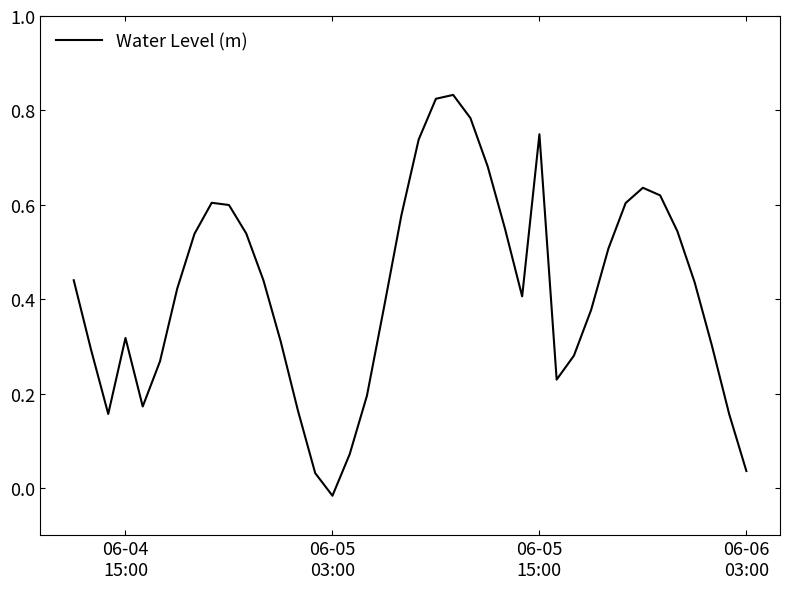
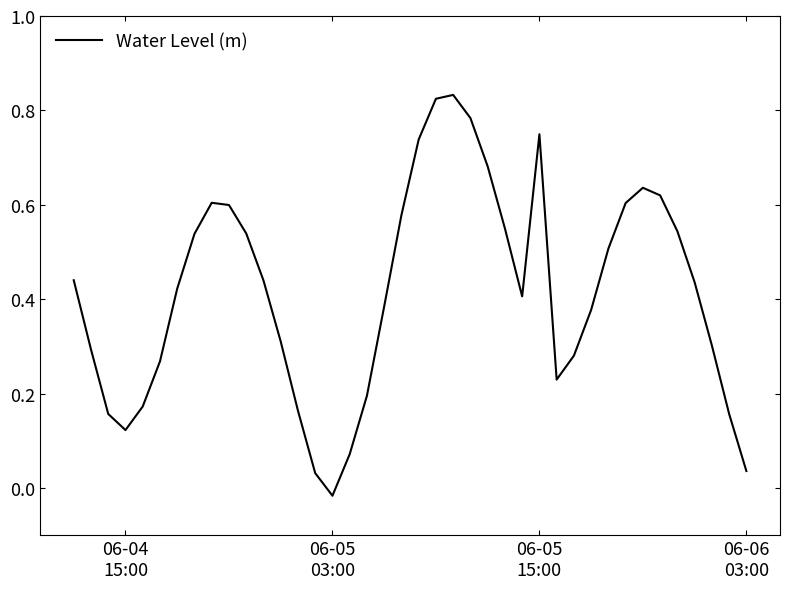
06-04 15:00: 0.32 -> 0.12
